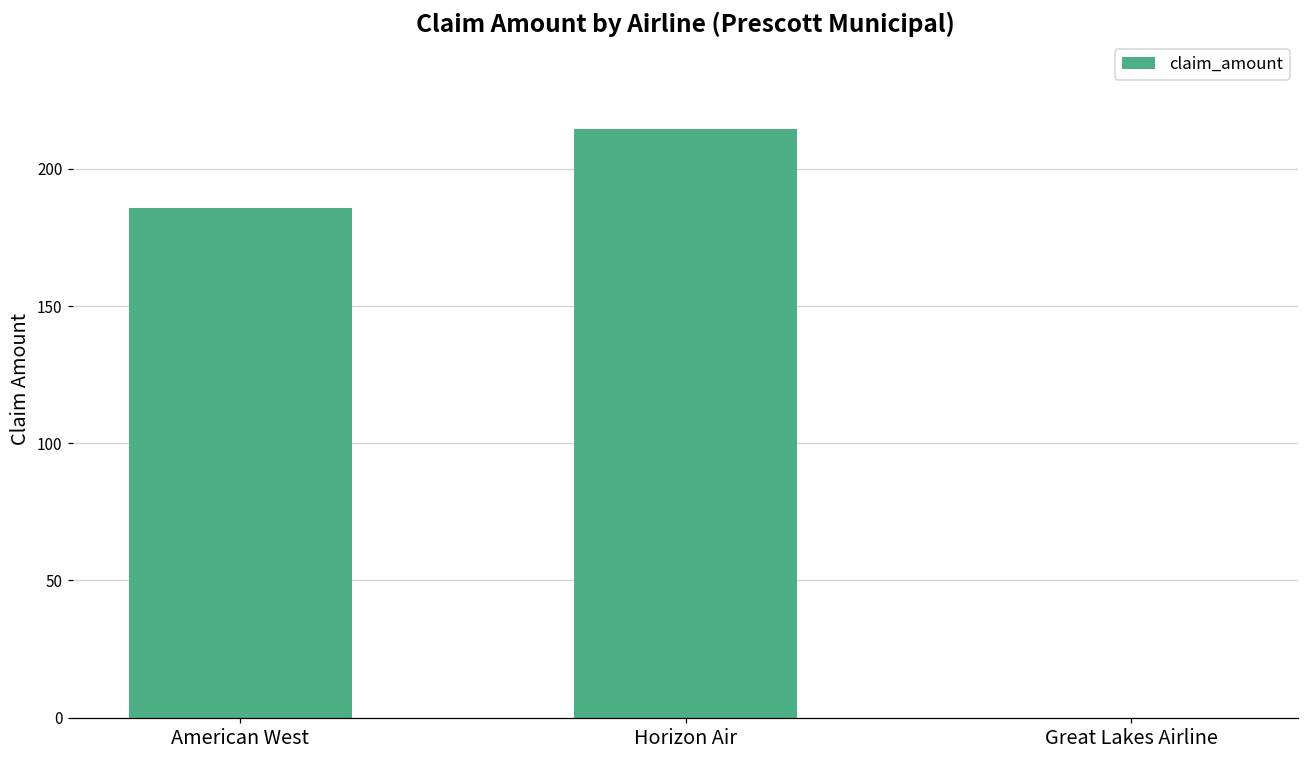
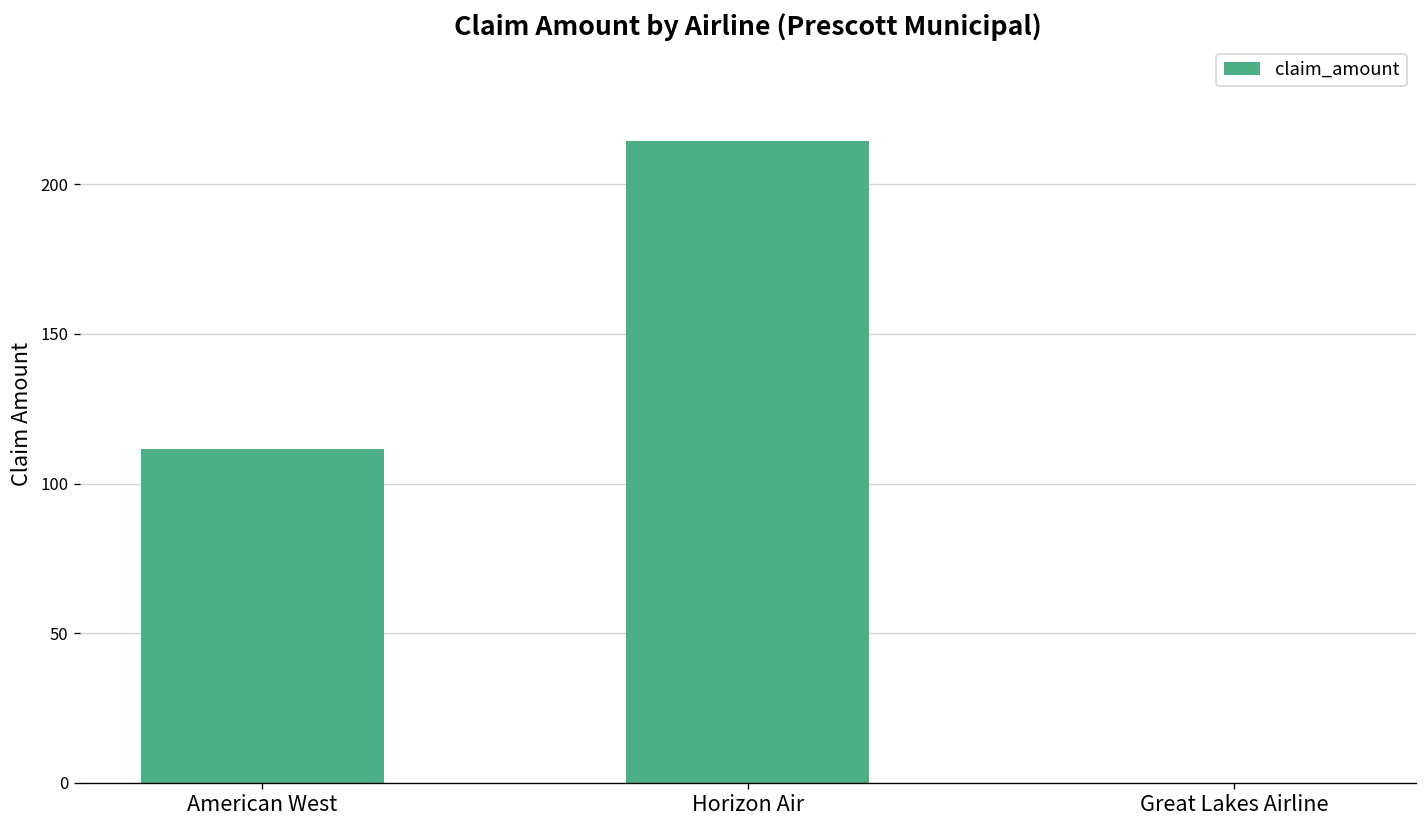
American West: 186 -> 111
